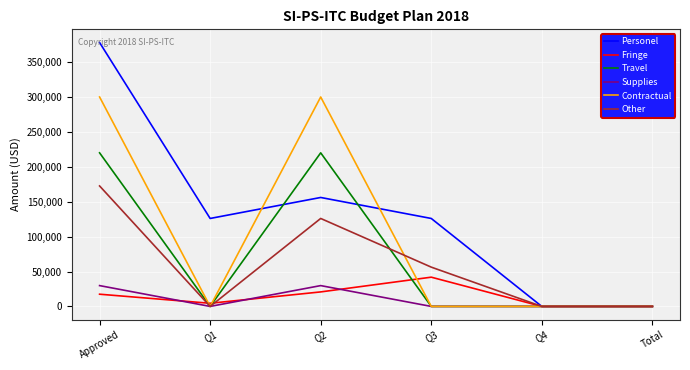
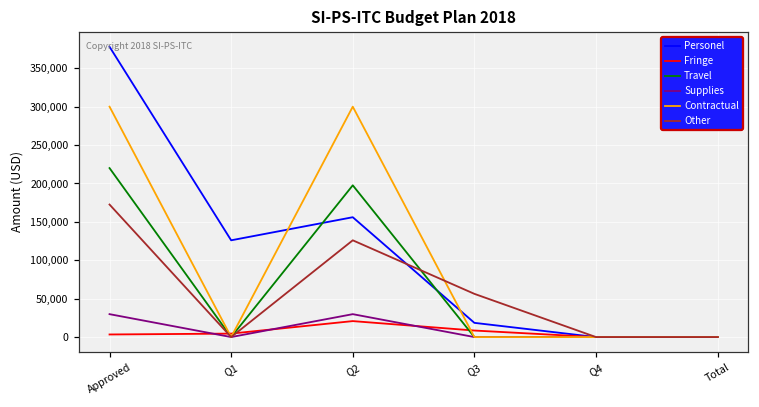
Fringe, Approved: 20,000 -> 0
Travel, Q2: 220,000 -> 200,000
Personel, Q3: 130,000 -> 20,000
Fringe, Q3: 40,000 -> 10,000
